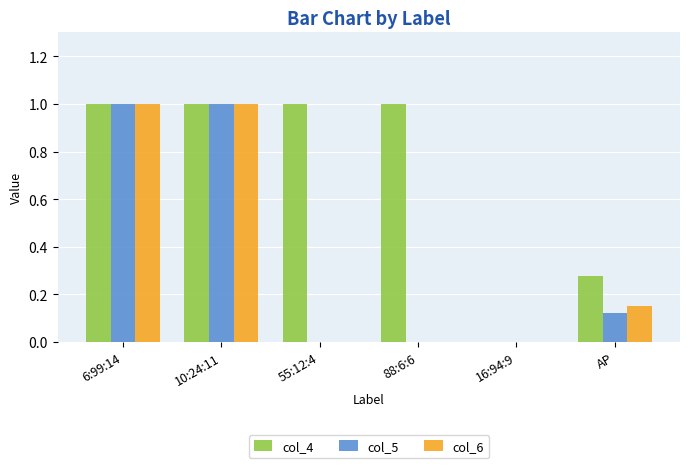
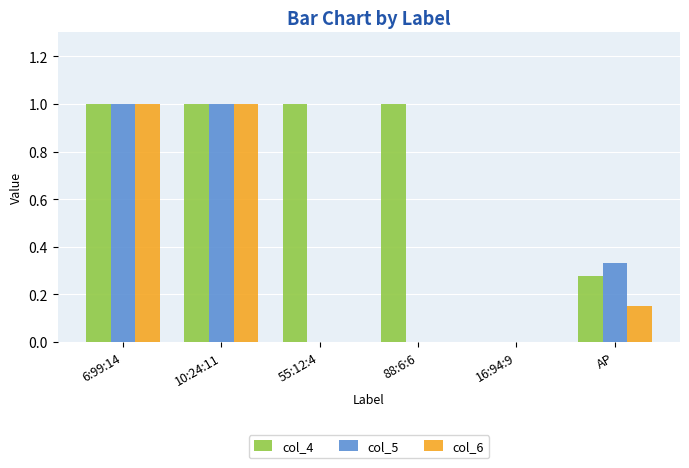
col_5, AP: 0.12 -> 0.33
